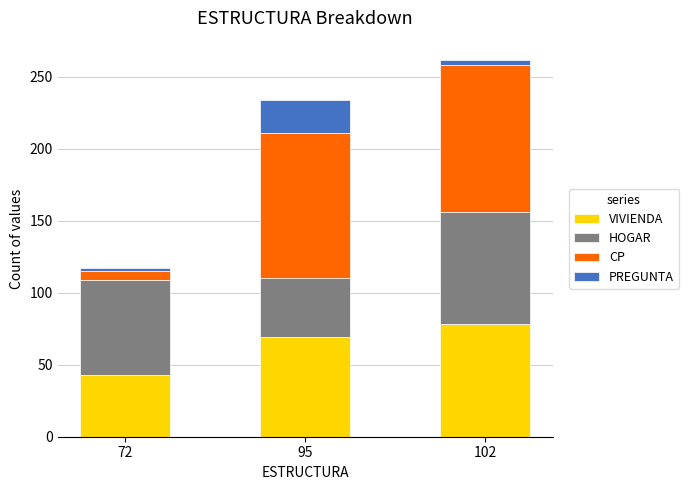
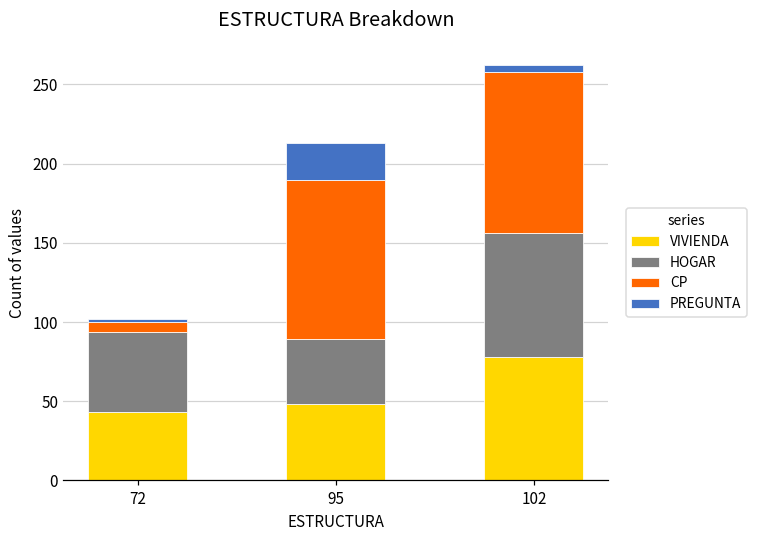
HOGAR, 72: 66 -> 51
VIVIENDA, 95: 69 -> 48
